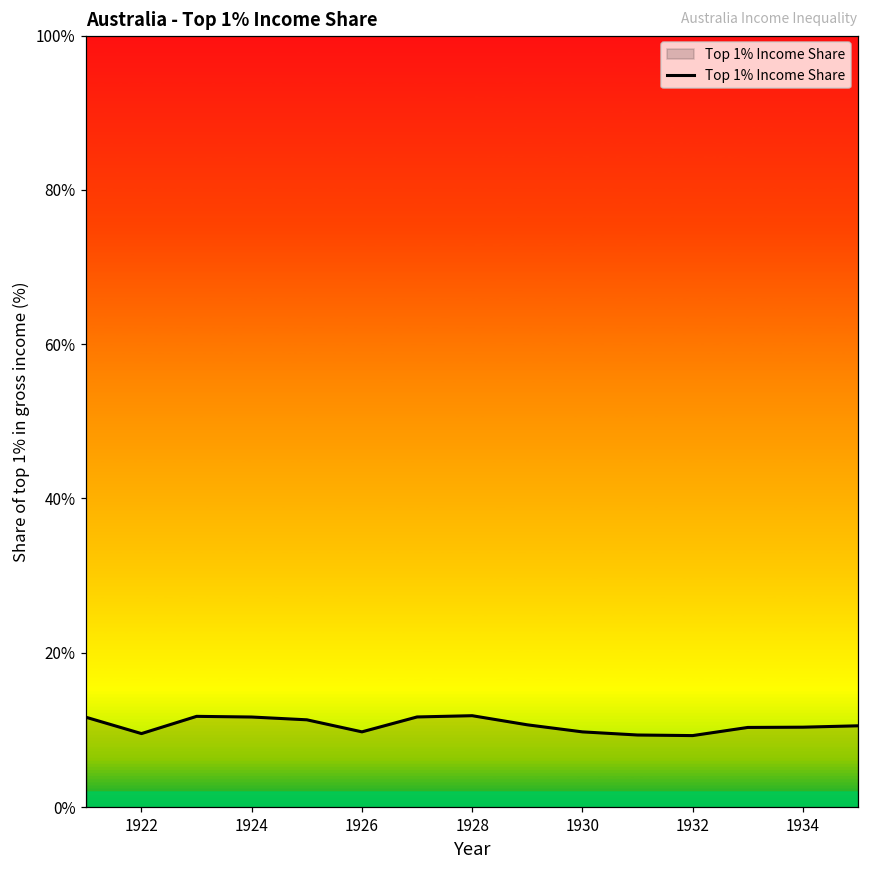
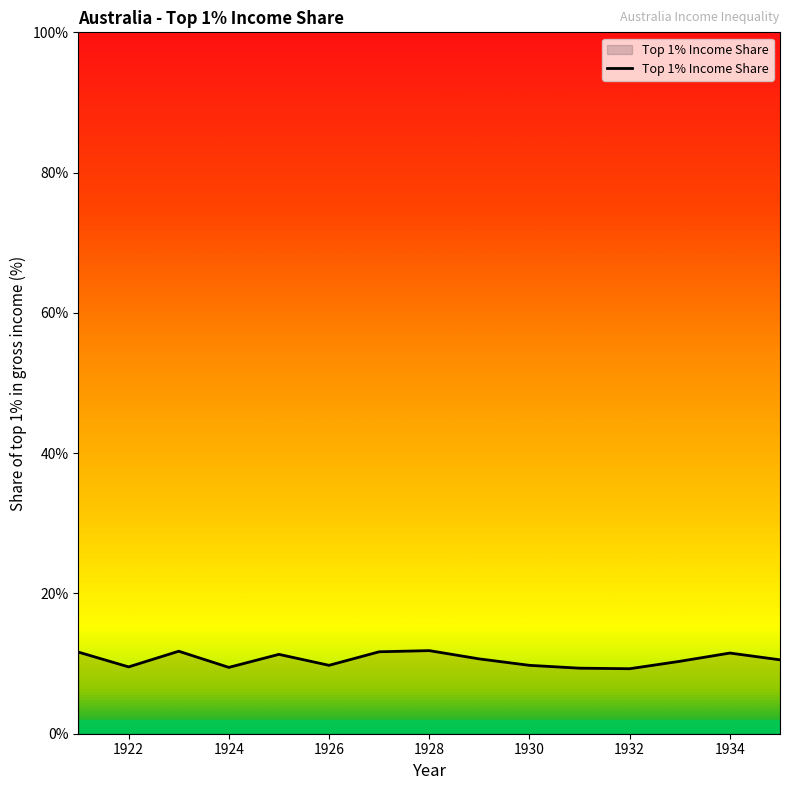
1924: 12% -> 9%
1934: 10% -> 12%
